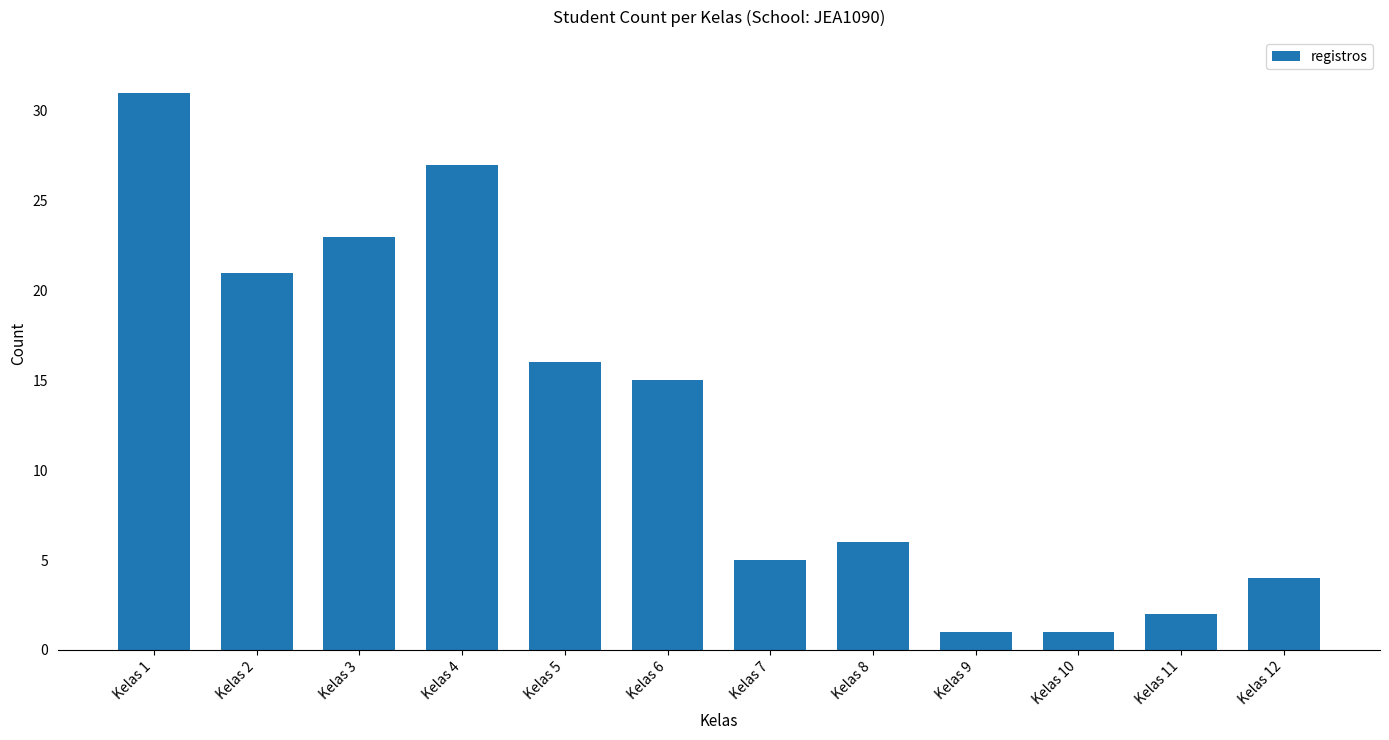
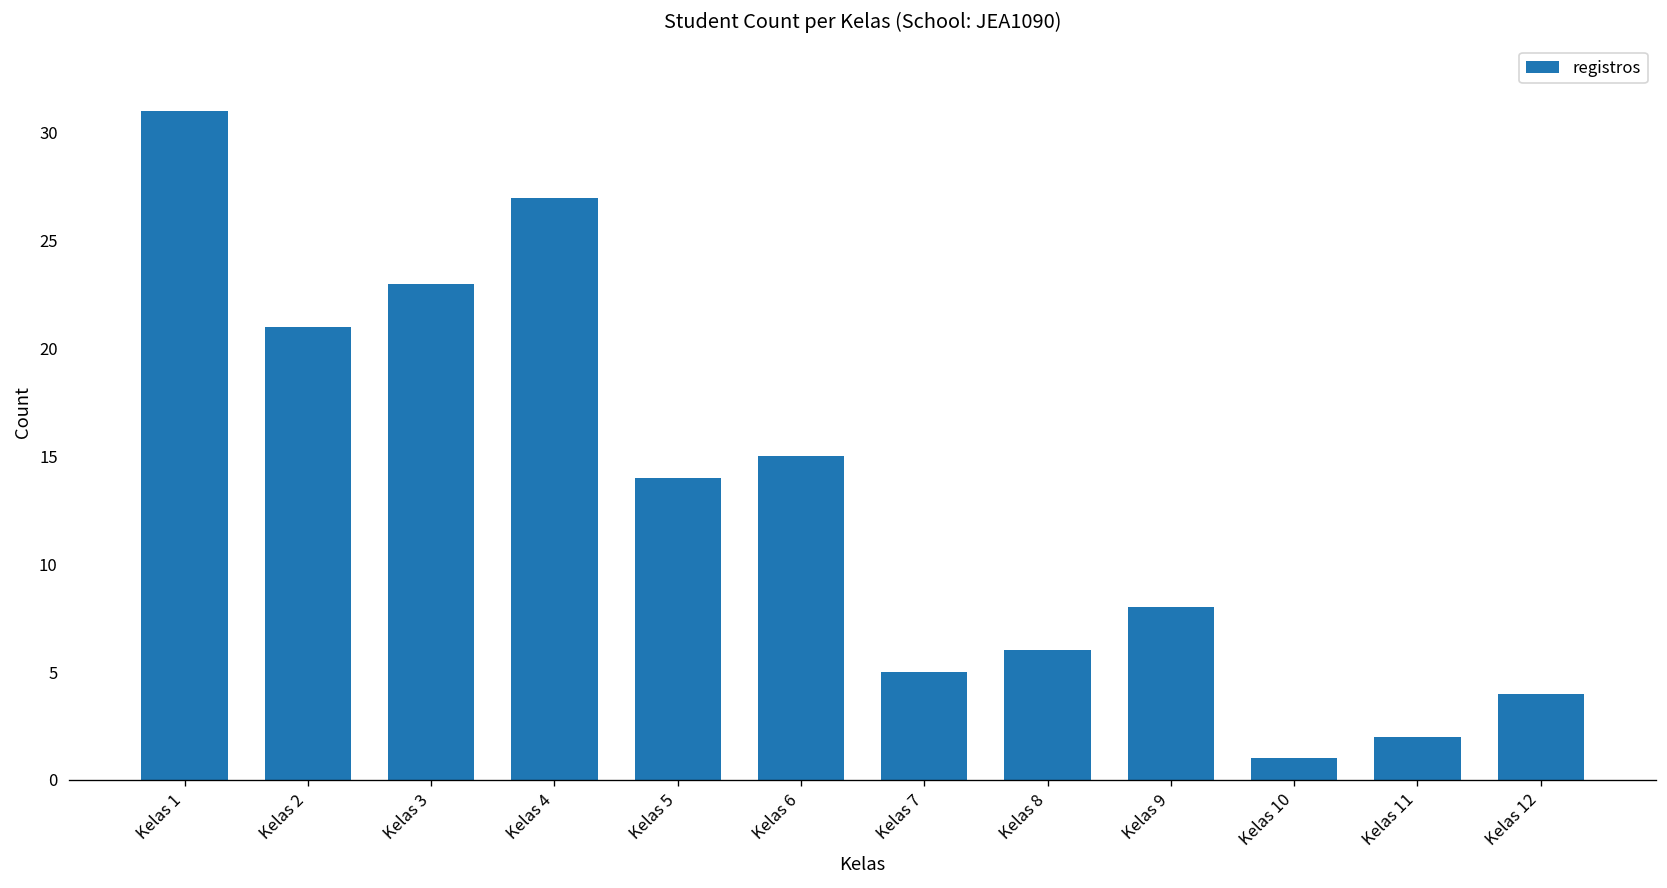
Kelas 5: 16 -> 14
Kelas 9: 1 -> 8
